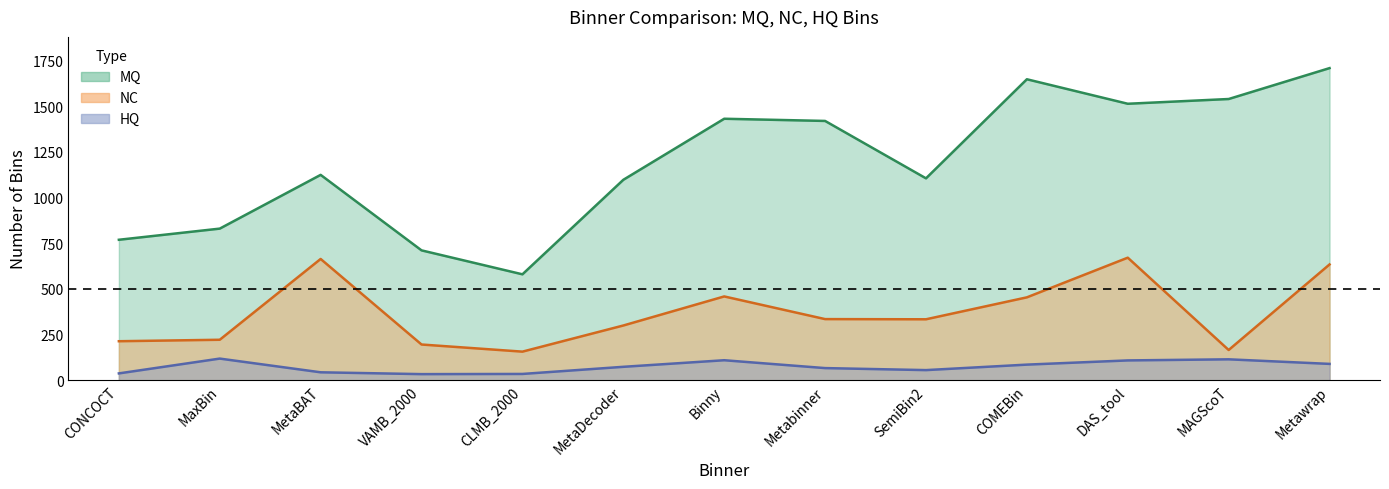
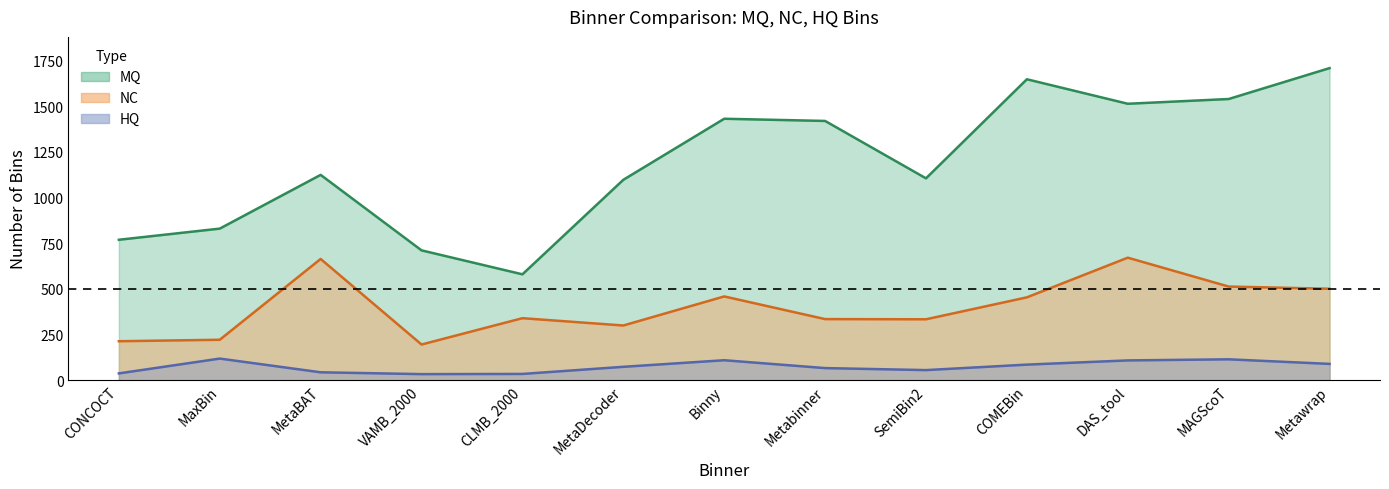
NC, CLMB_2000: 160 -> 340
NC, MAGScoT: 170 -> 510
NC, Metawrap: 630 -> 500
